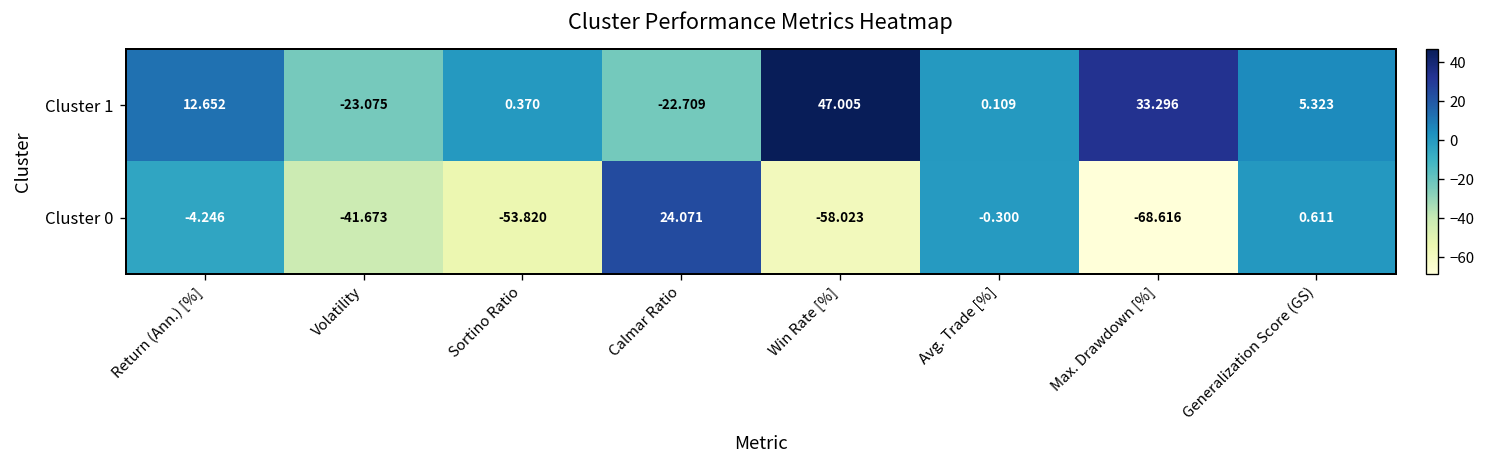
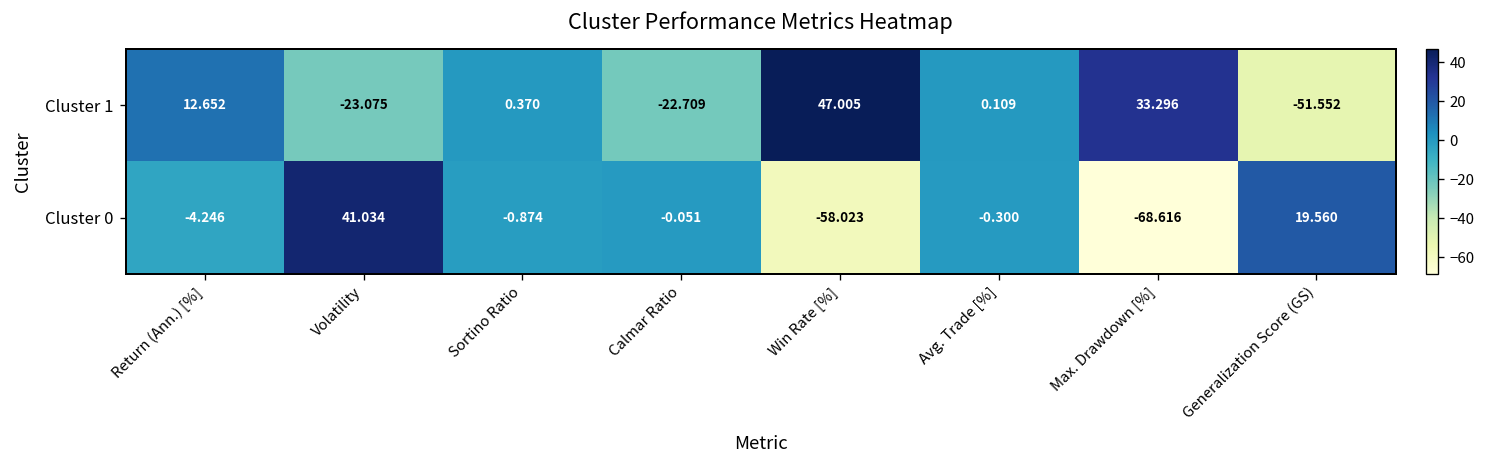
Cluster 1, Generalization Score (GS): 5.323 -> -51.552
Cluster 0, Volatility: -41.673 -> 41.034
Cluster 0, Sortino Ratio: -53.820 -> -0.874
Cluster 0, Calmar Ratio: 24.071 -> -0.051
Cluster 0, Generalization Score (GS): 0.611 -> 19.560
